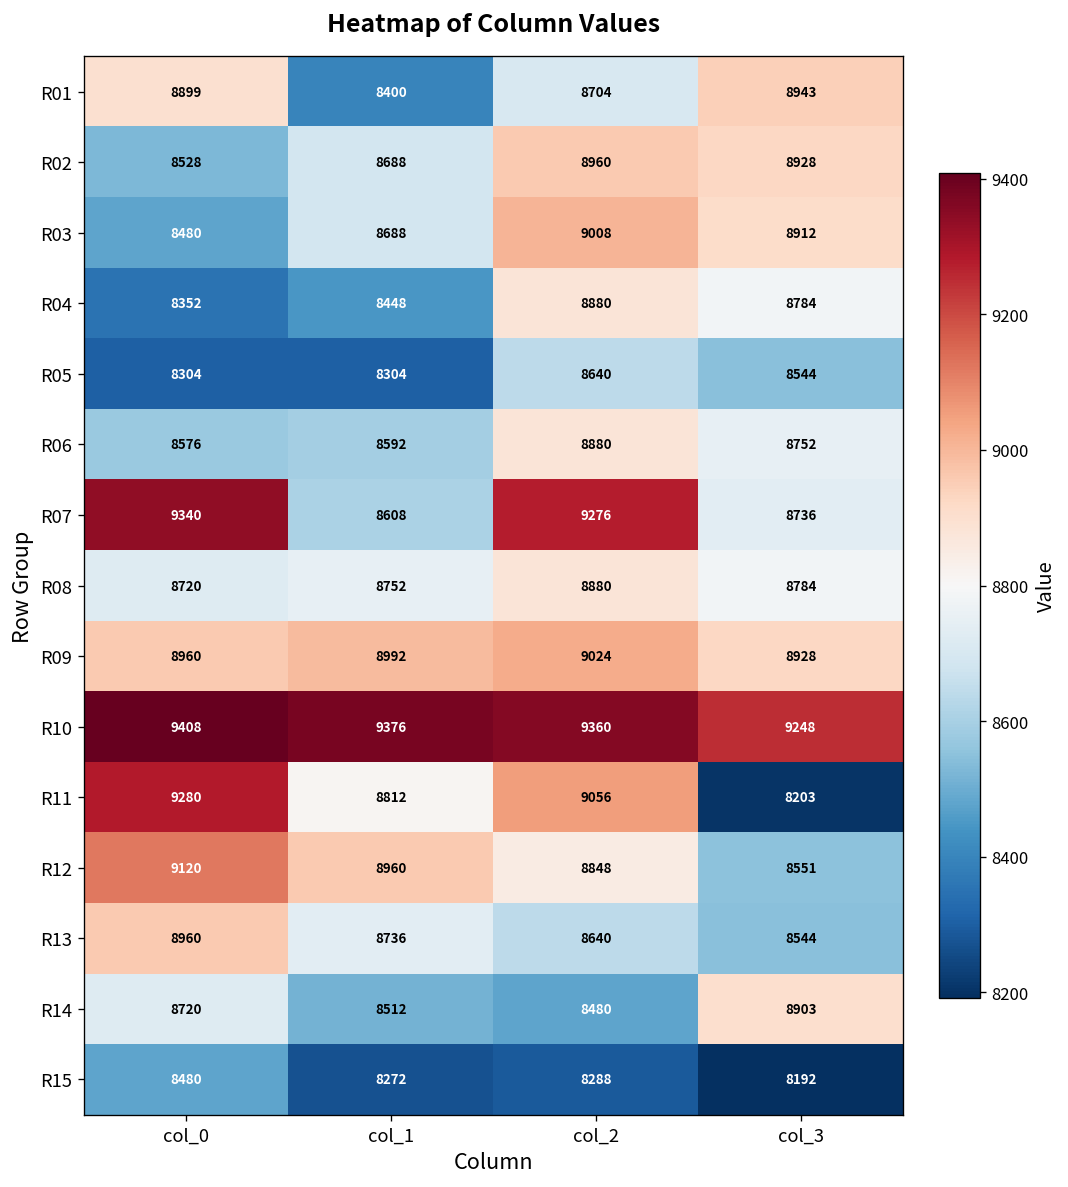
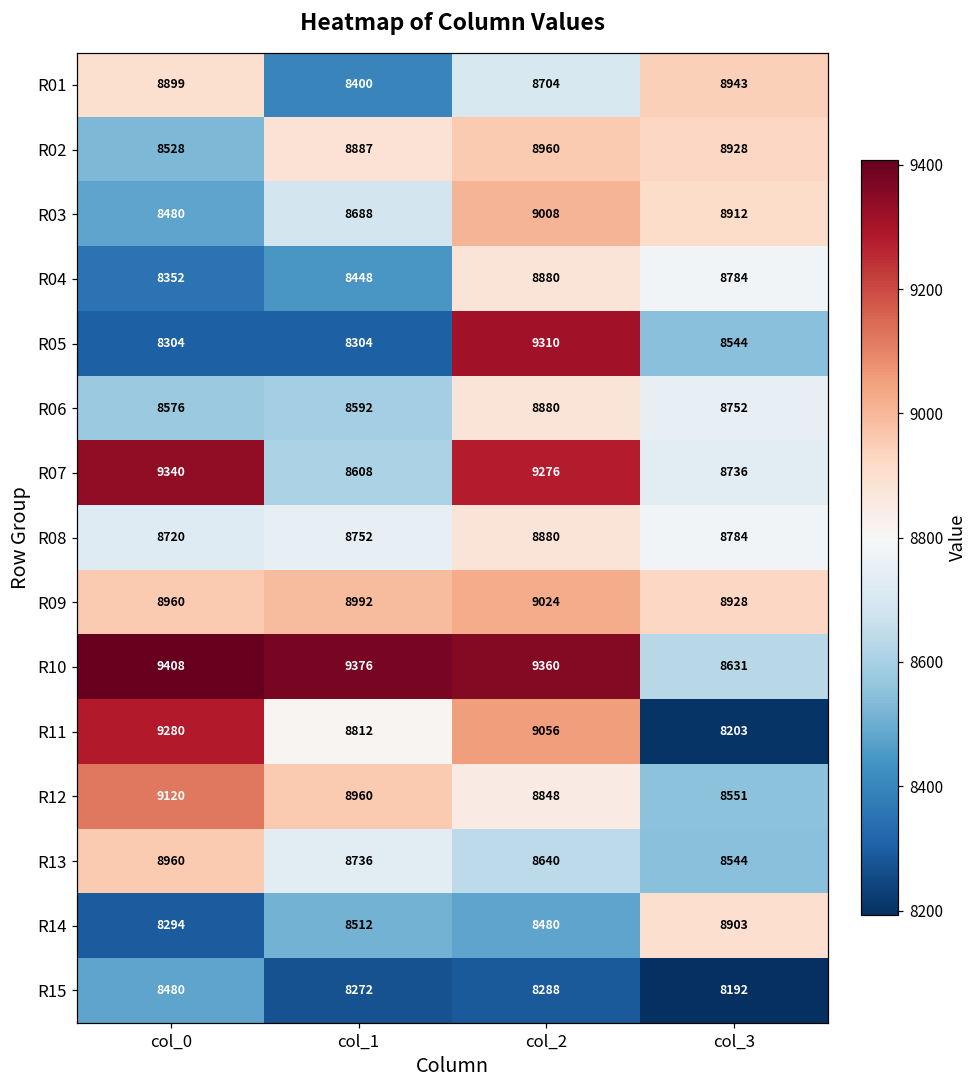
R02, col_1: 8688 -> 8887
R05, col_2: 8640 -> 9310
R10, col_3: 9248 -> 8631
R14, col_0: 8720 -> 8294
